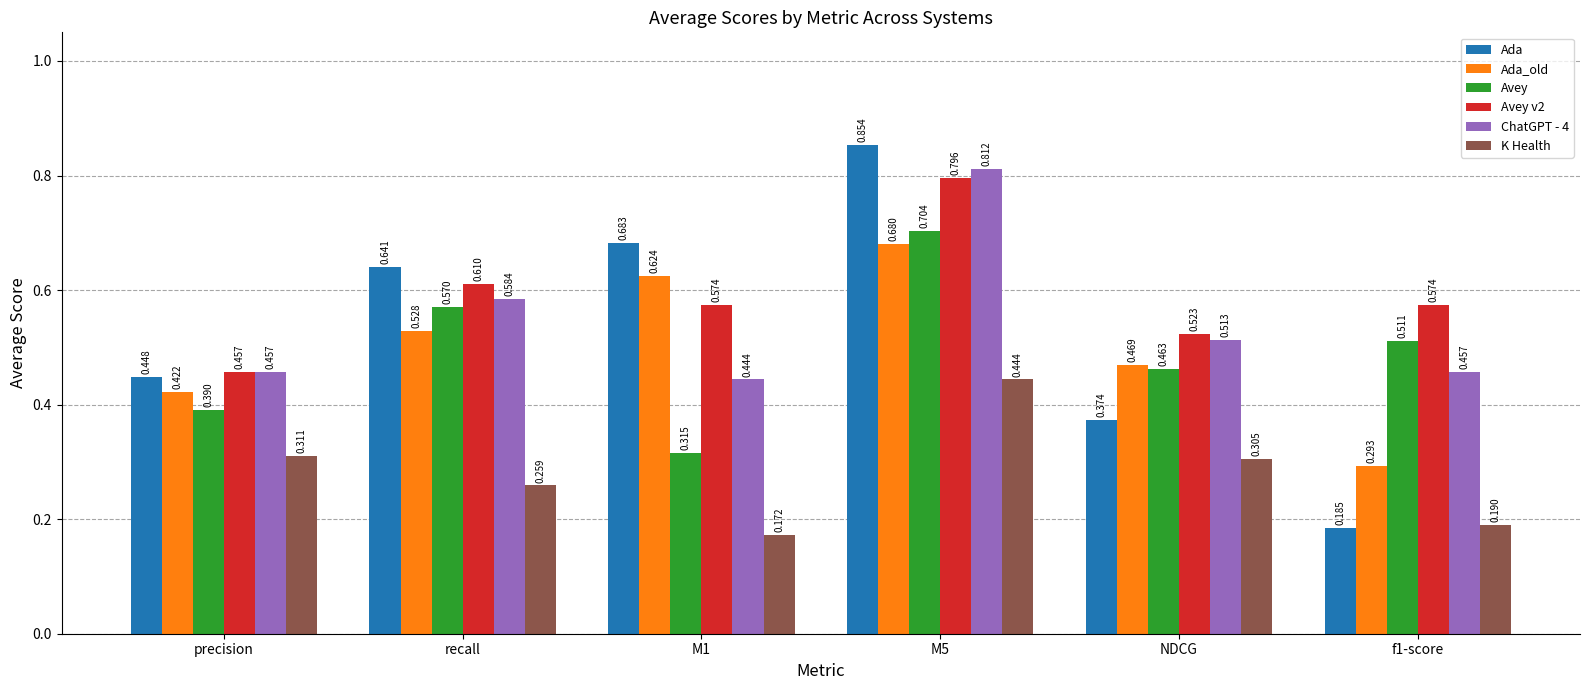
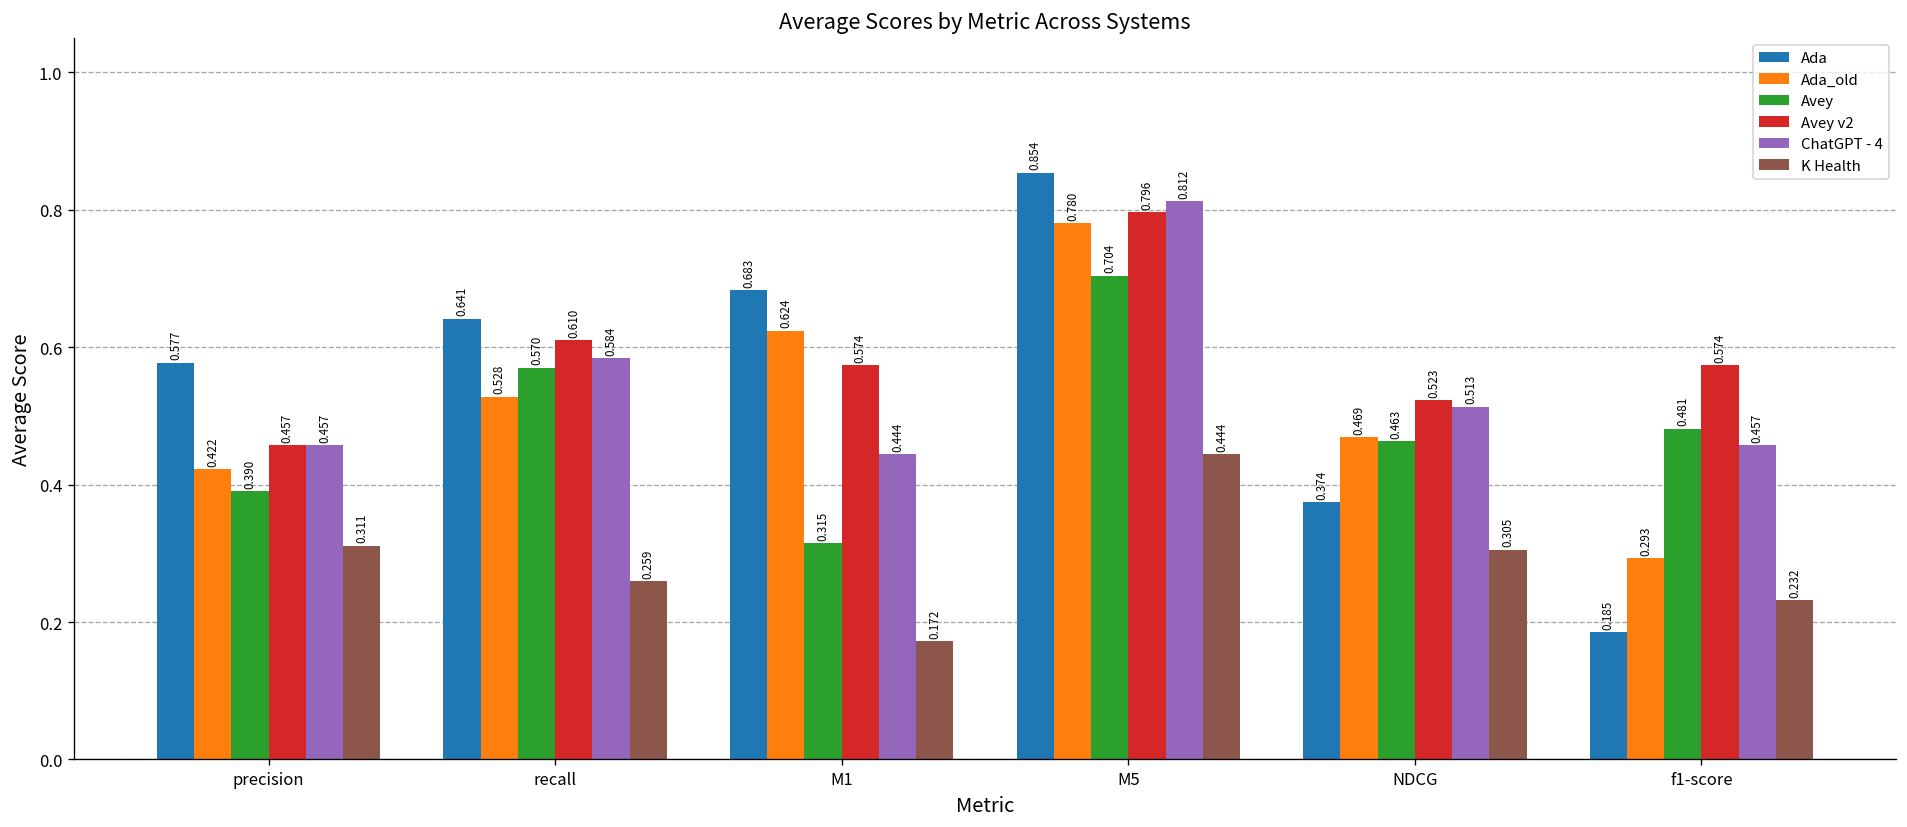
Ada, precision: 0.448 -> 0.577
Ada_old, M5: 0.680 -> 0.780
Avey, f1-score: 0.511 -> 0.481
K Health, f1-score: 0.190 -> 0.232
